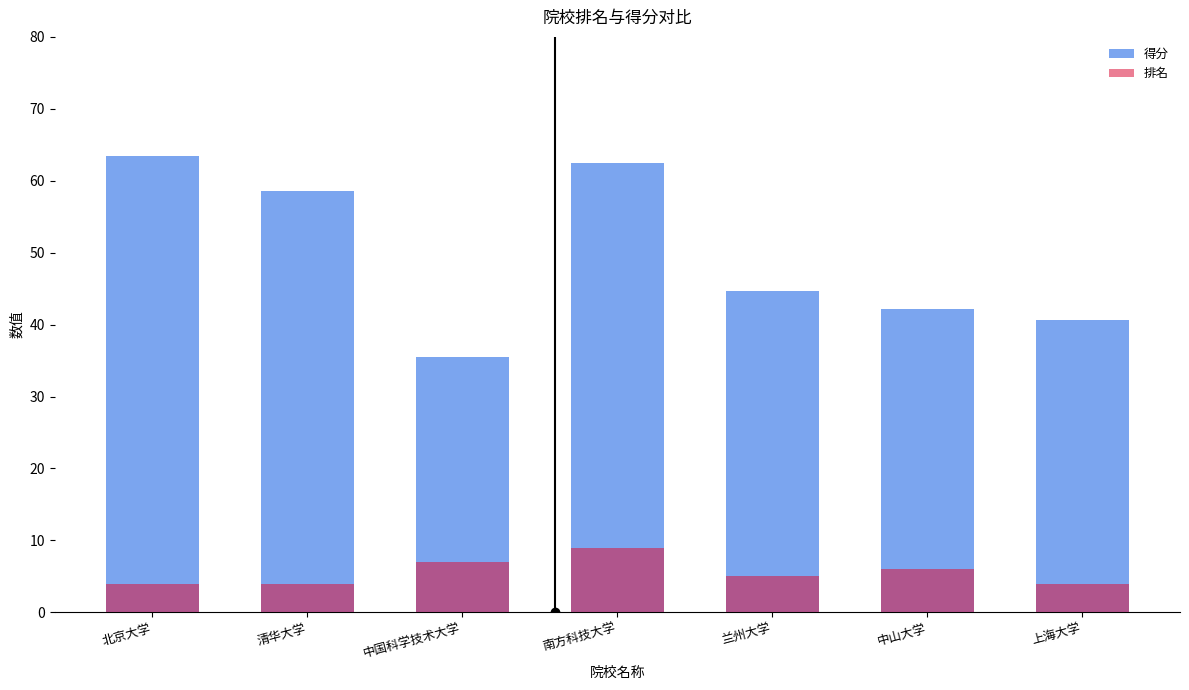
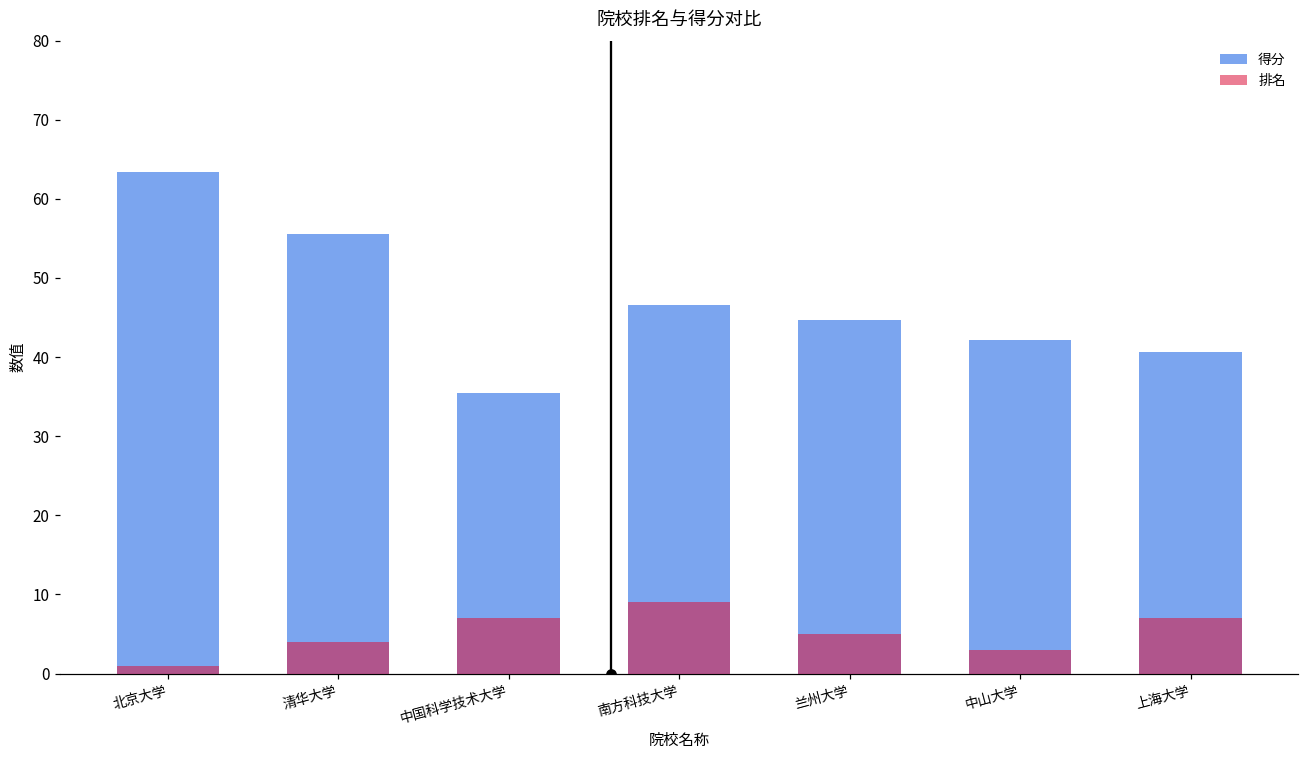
排名, 北京大学: 4 -> 1
得分, 清华大学: 59 -> 56
得分, 南方科技大学: 62 -> 47
排名, 中山大学: 6 -> 3
排名, 上海大学: 4 -> 7
